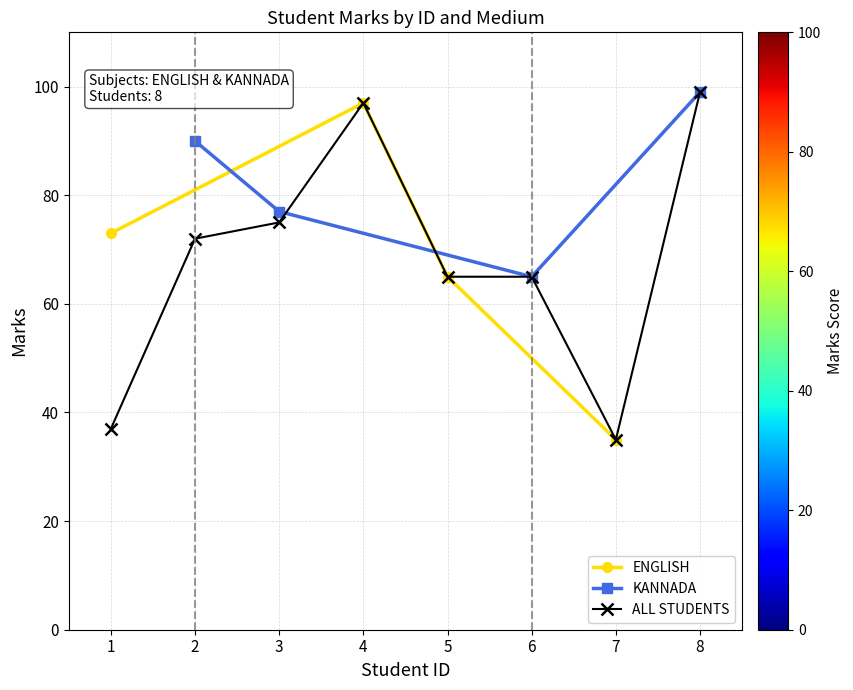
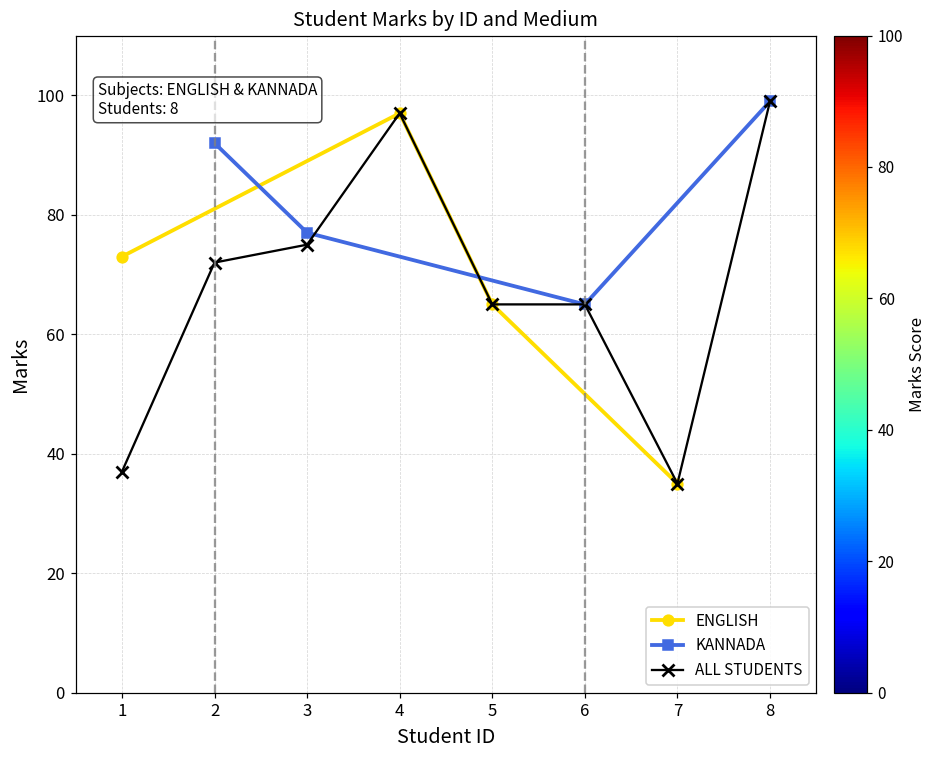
KANNADA, 2: 90 -> 92
